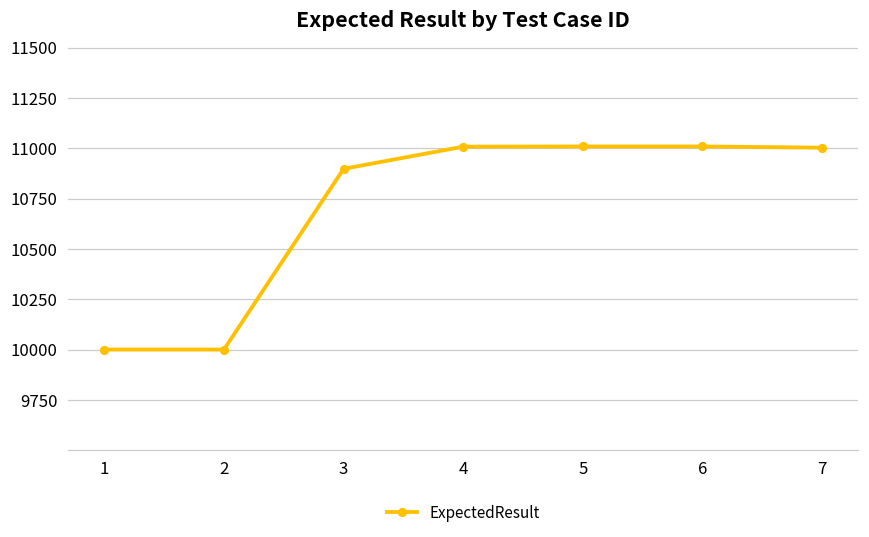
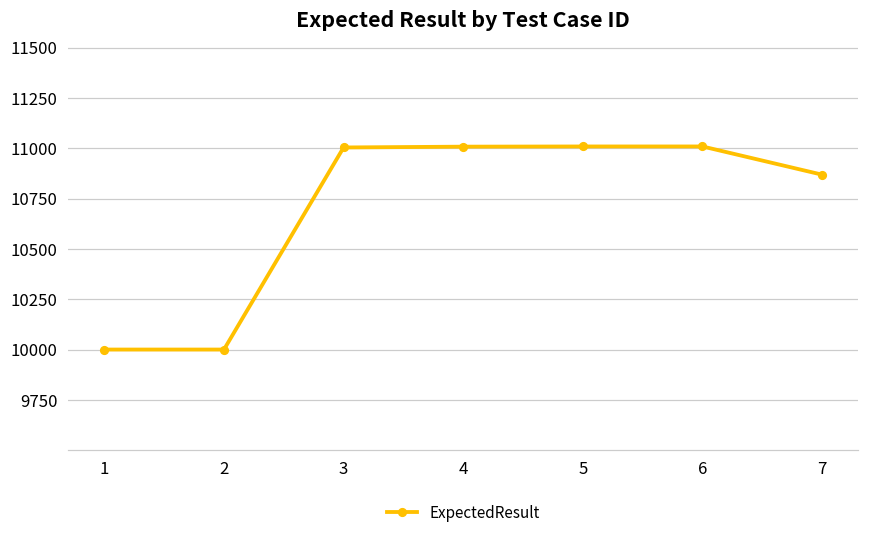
3: 10900 -> 11000
7: 11000 -> 10870
